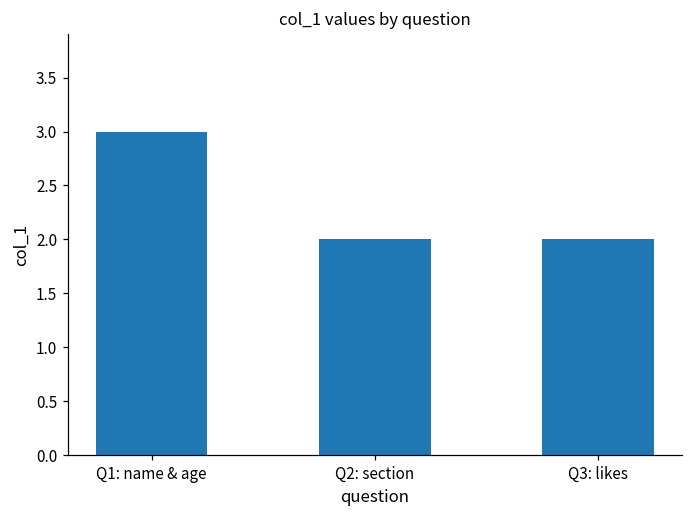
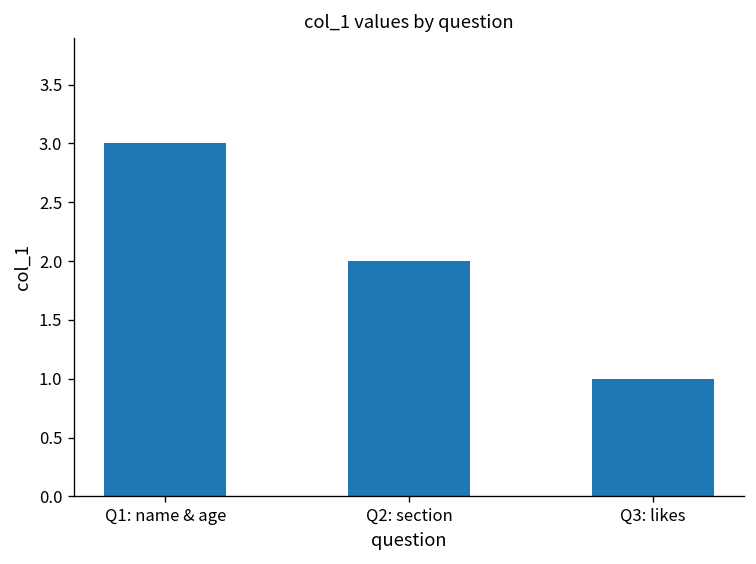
Q3: likes: 2 -> 1
